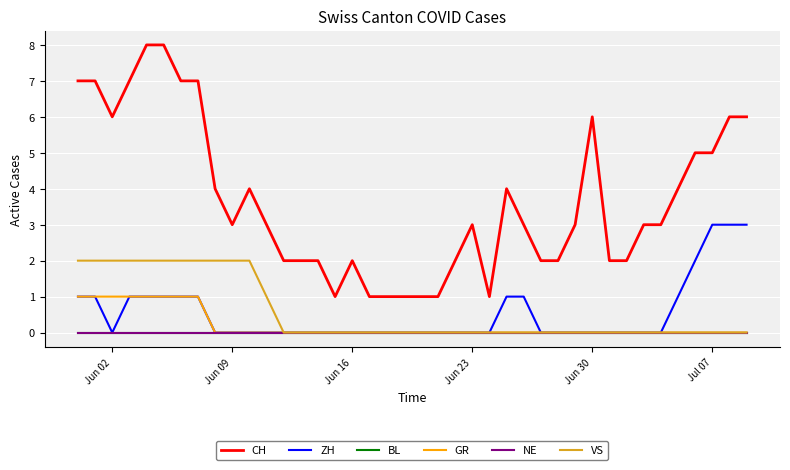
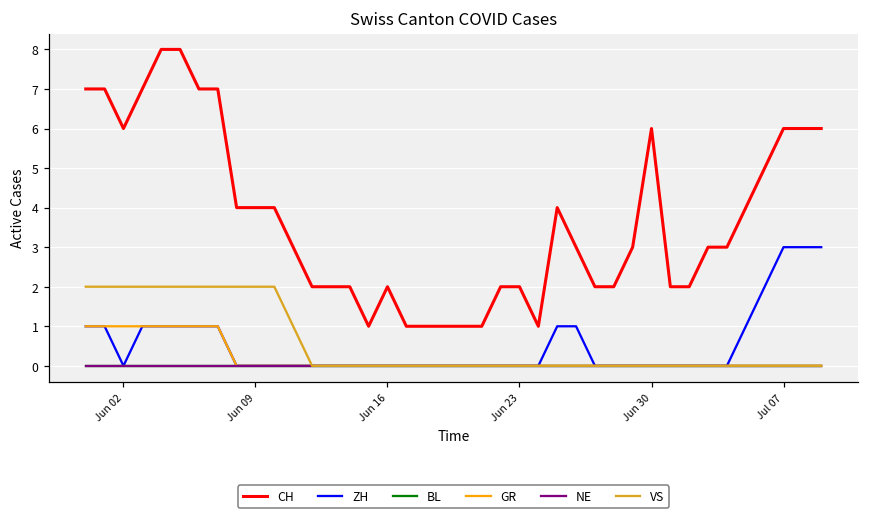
CH, Jun 09: 3 -> 4
CH, Jun 23: 3 -> 2
CH, Jul 07: 5 -> 6
